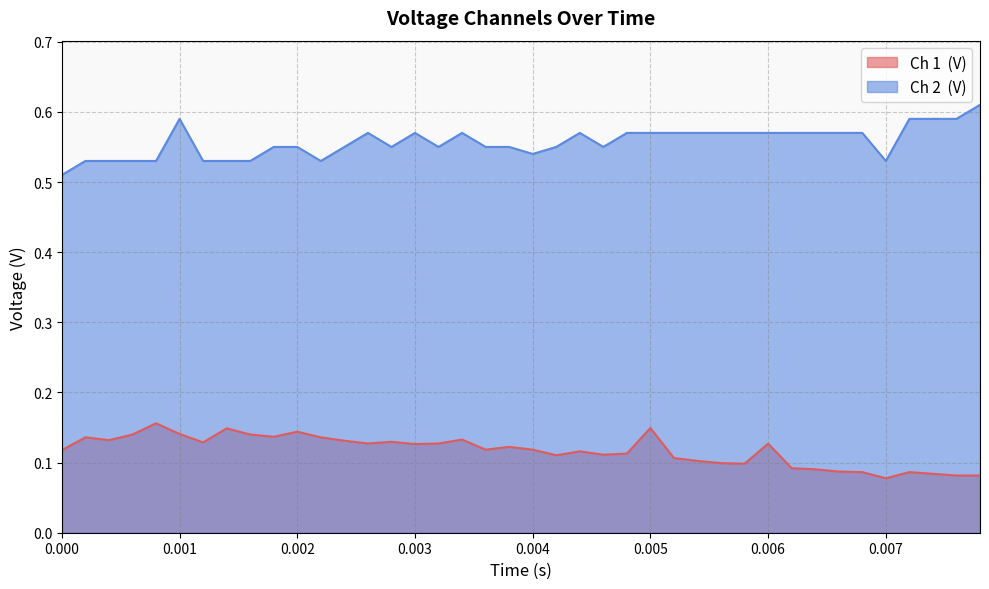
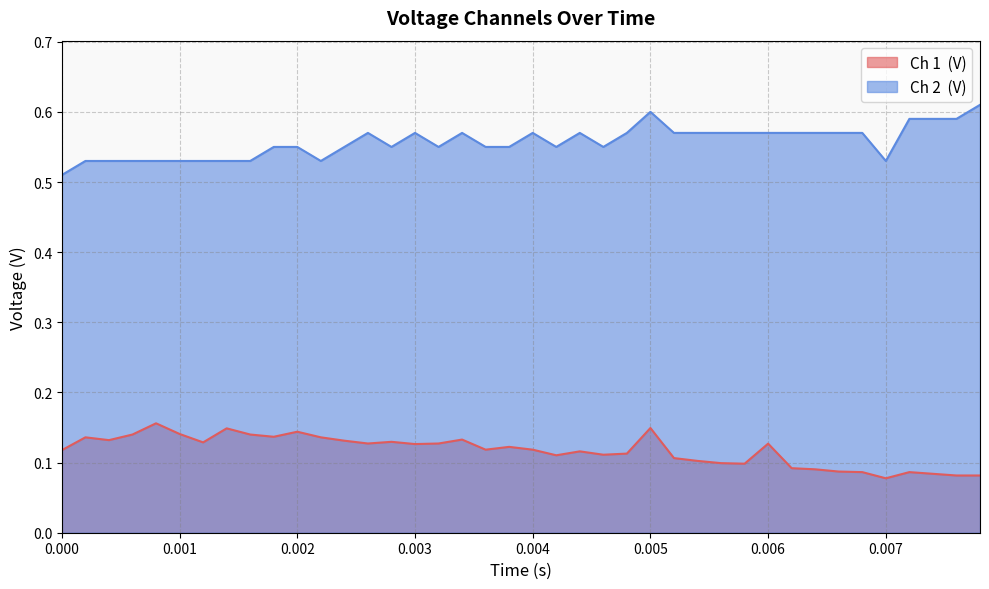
Ch 2 (V), 0.001: 0.59 -> 0.53
Ch 2 (V), 0.004: 0.54 -> 0.57
Ch 2 (V), 0.005: 0.57 -> 0.60
